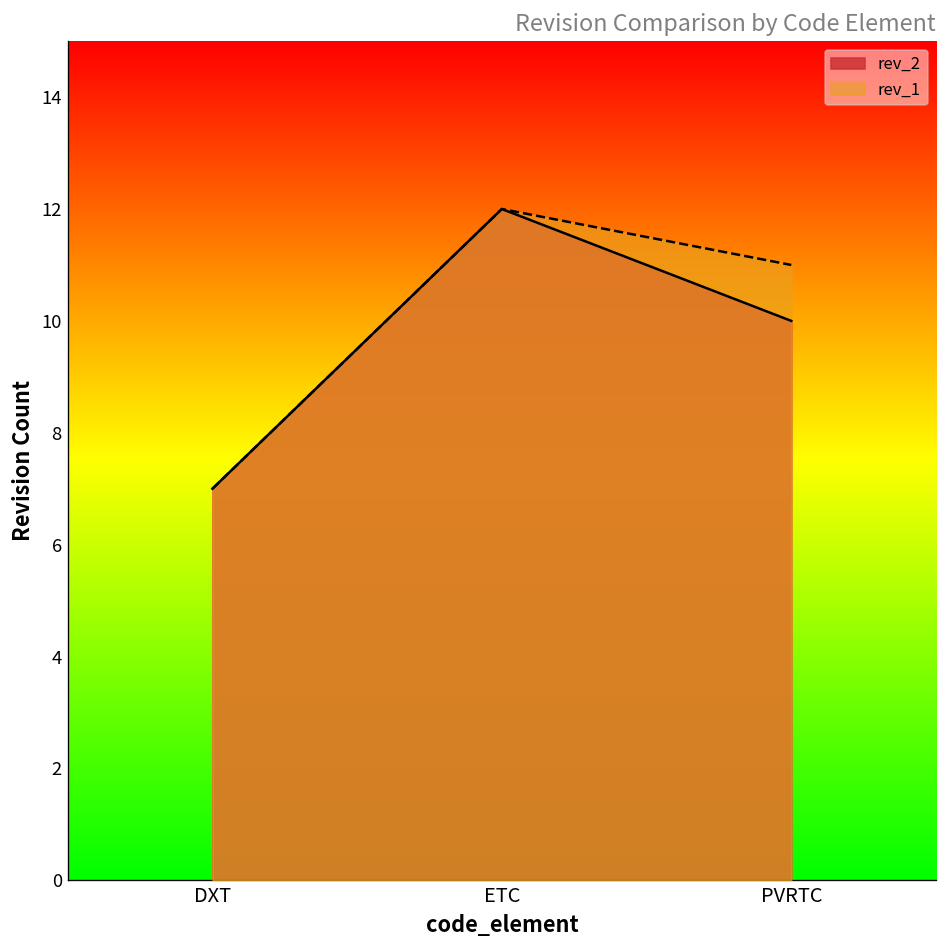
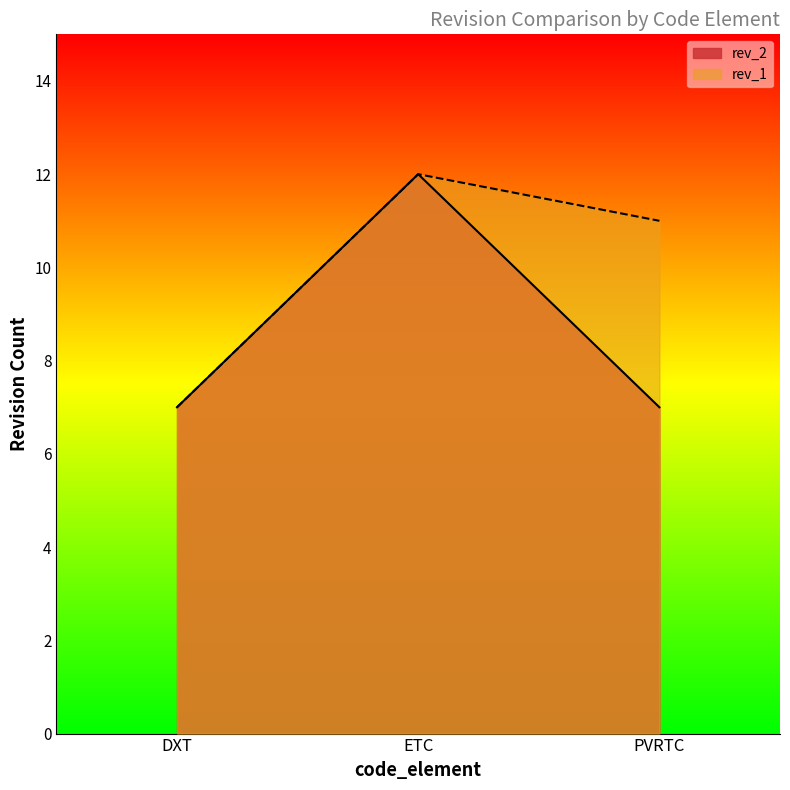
rev_2, PVRTC: 10 -> 7
